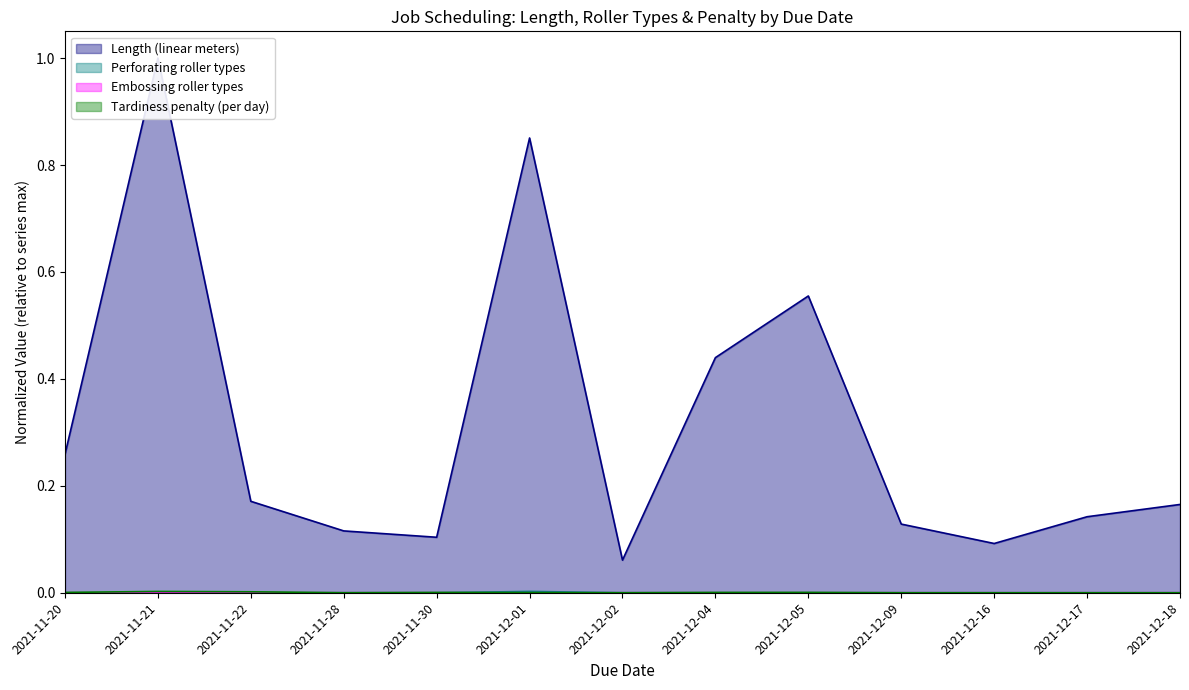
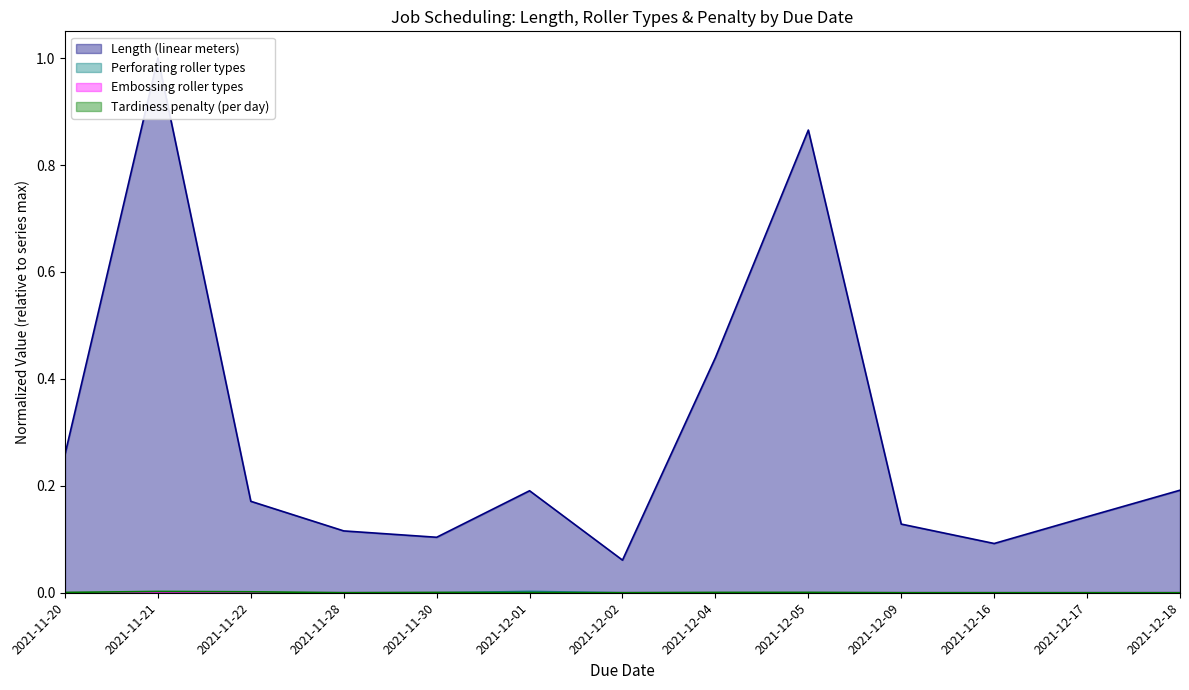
Length (linear meters), 2021-12-01: 0.85 -> 0.19
Length (linear meters), 2021-12-05: 0.56 -> 0.87
Length (linear meters), 2021-12-18: 0.17 -> 0.19
